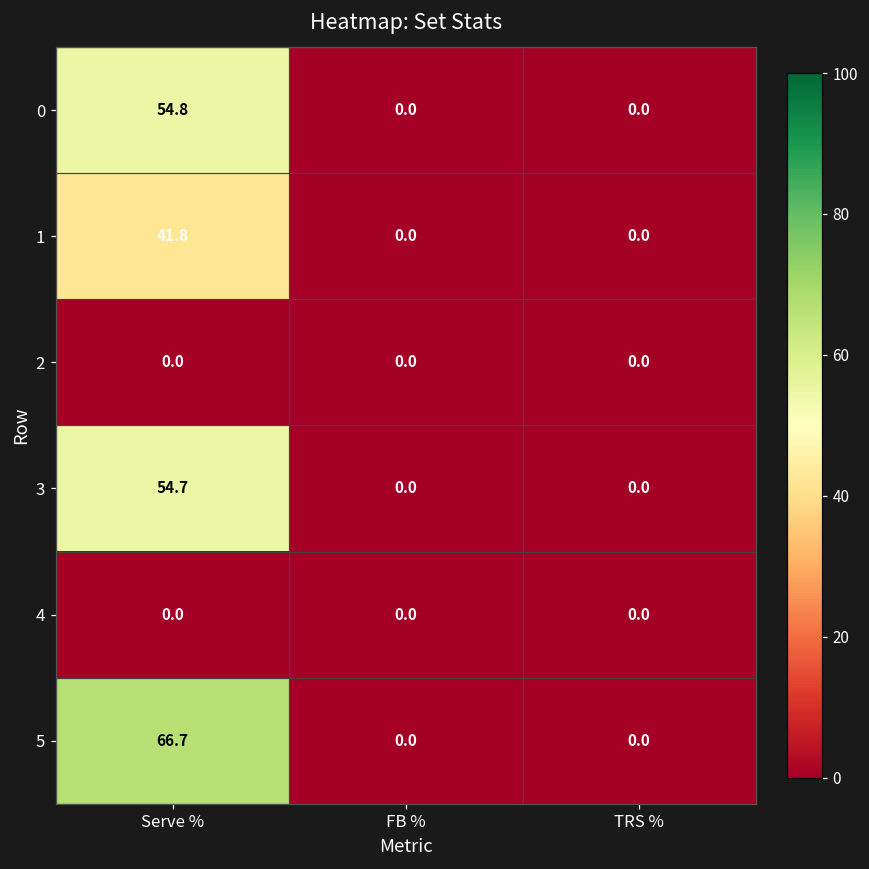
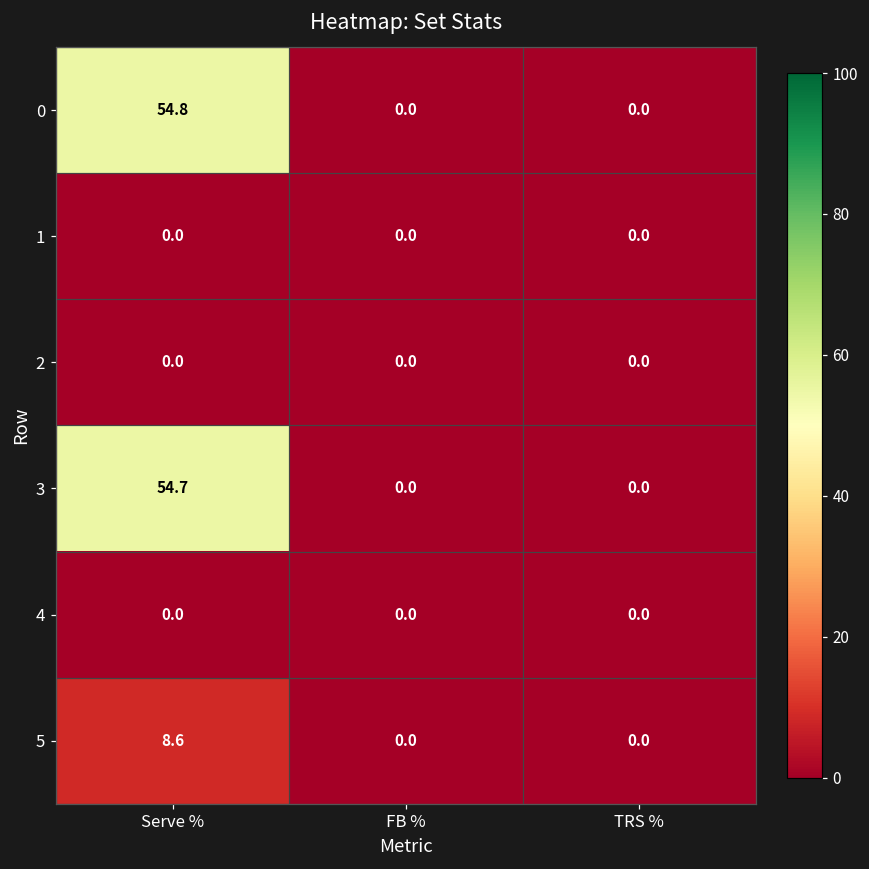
1, Serve %: 41.8 -> 0.0
5, Serve %: 66.7 -> 8.6
